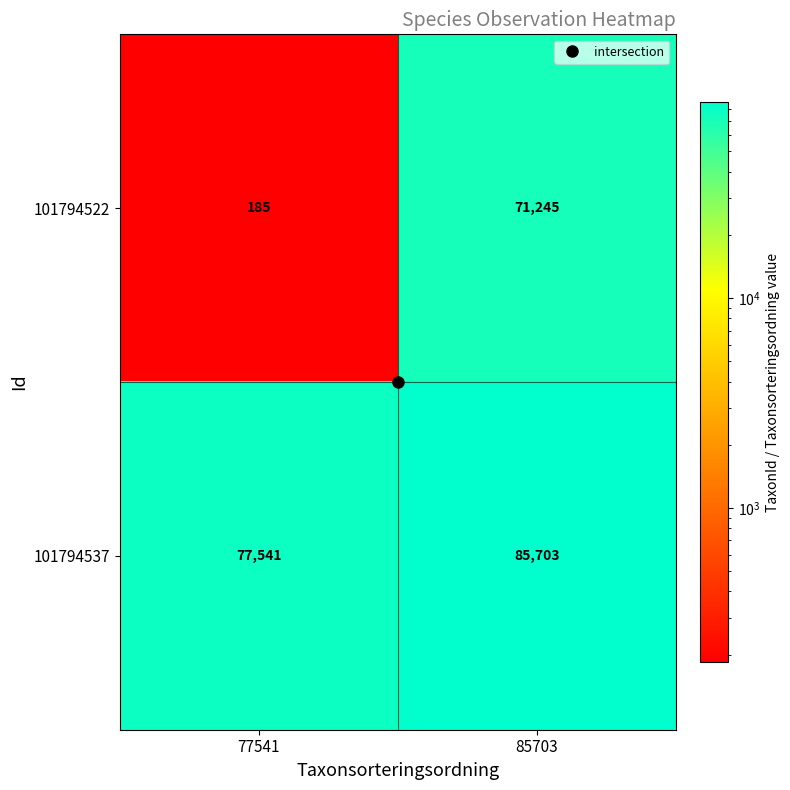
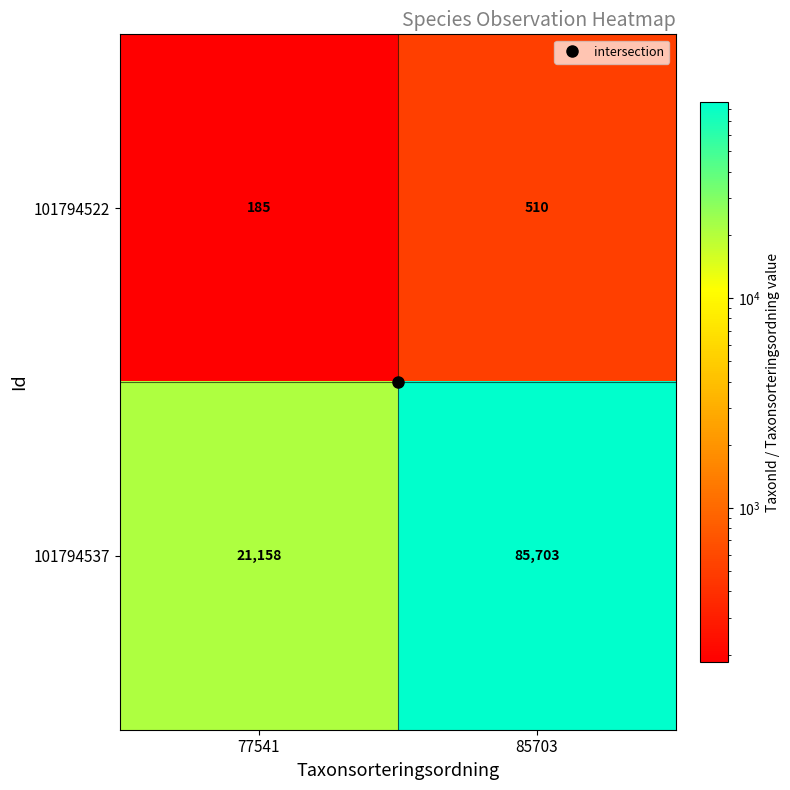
101794522, 85703: 71,245 -> 510
101794537, 77541: 77,541 -> 21,158
